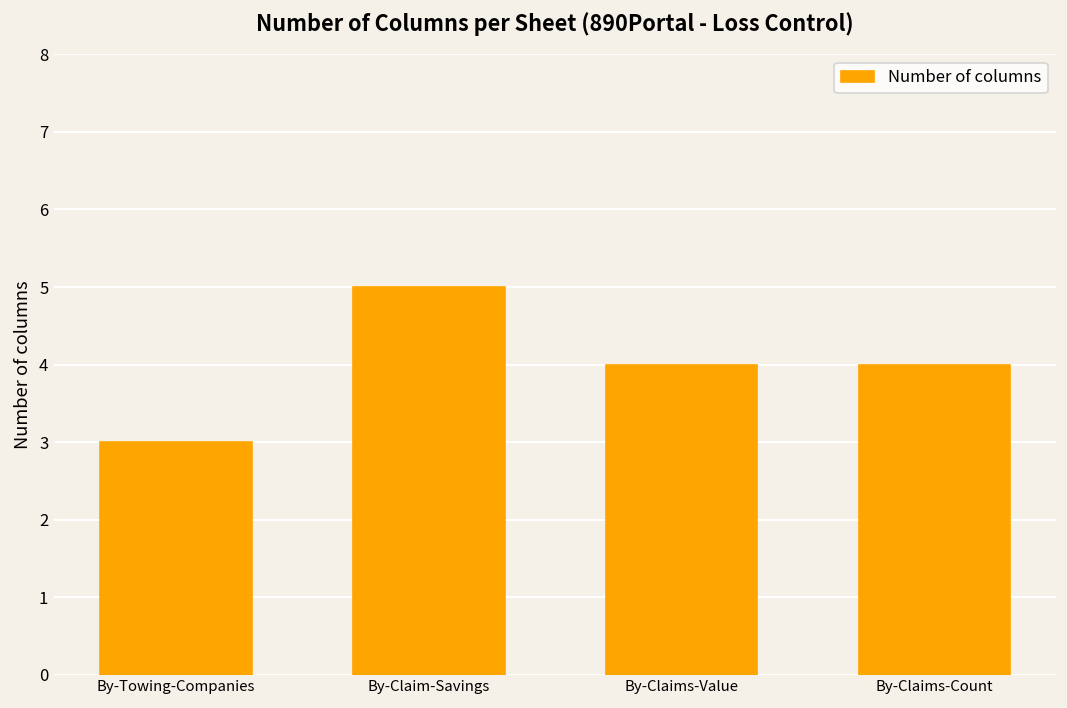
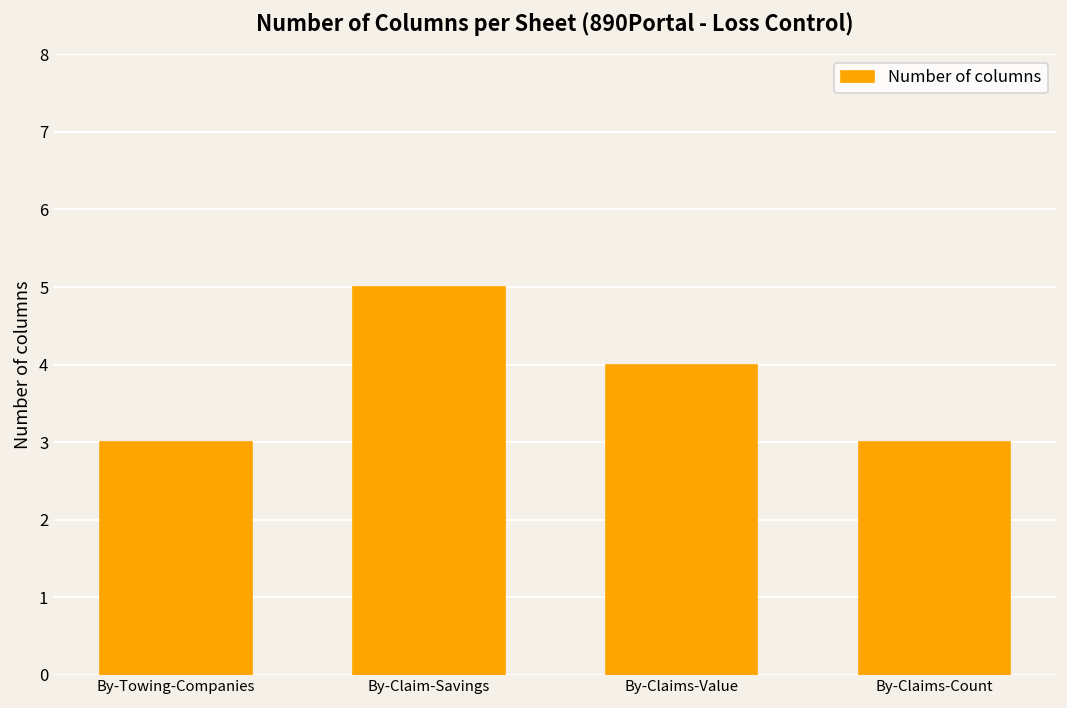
By-Claims-Count: 4 -> 3
